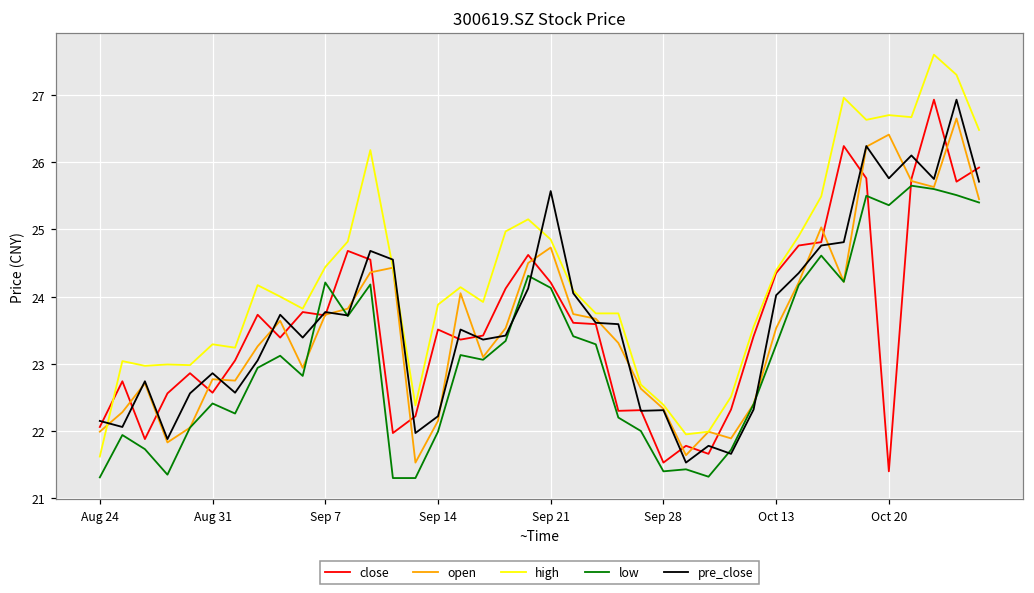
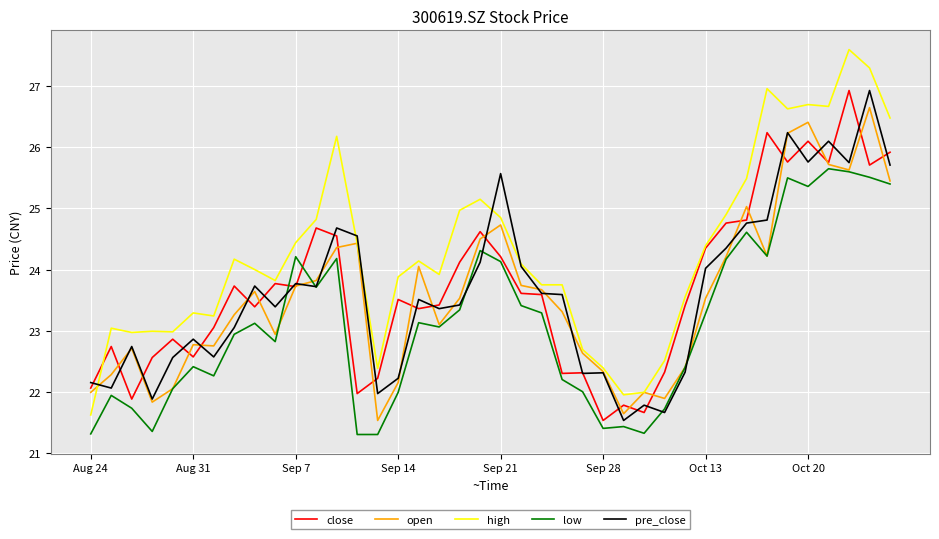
close, Oct 20: 21.4 -> 26.1
